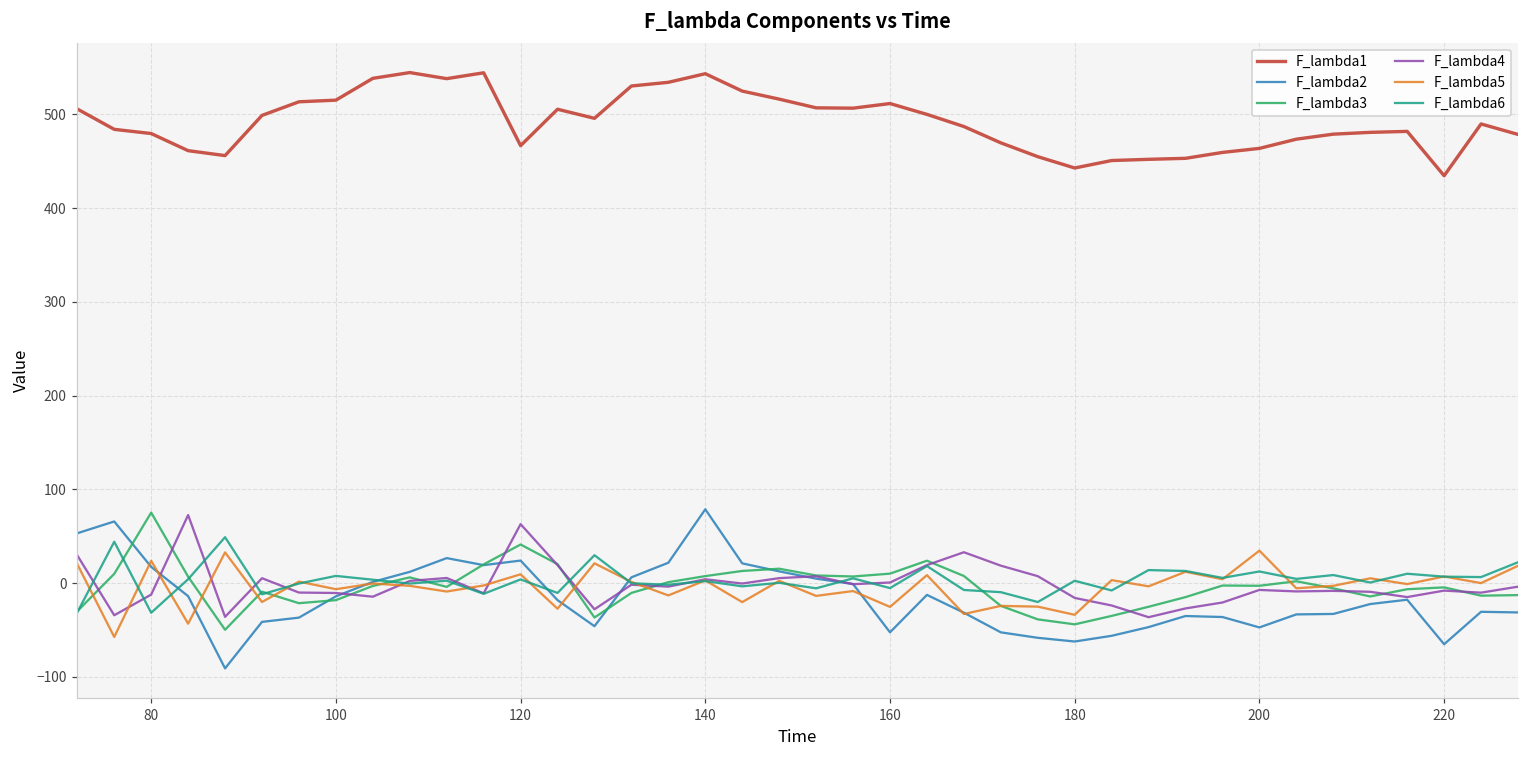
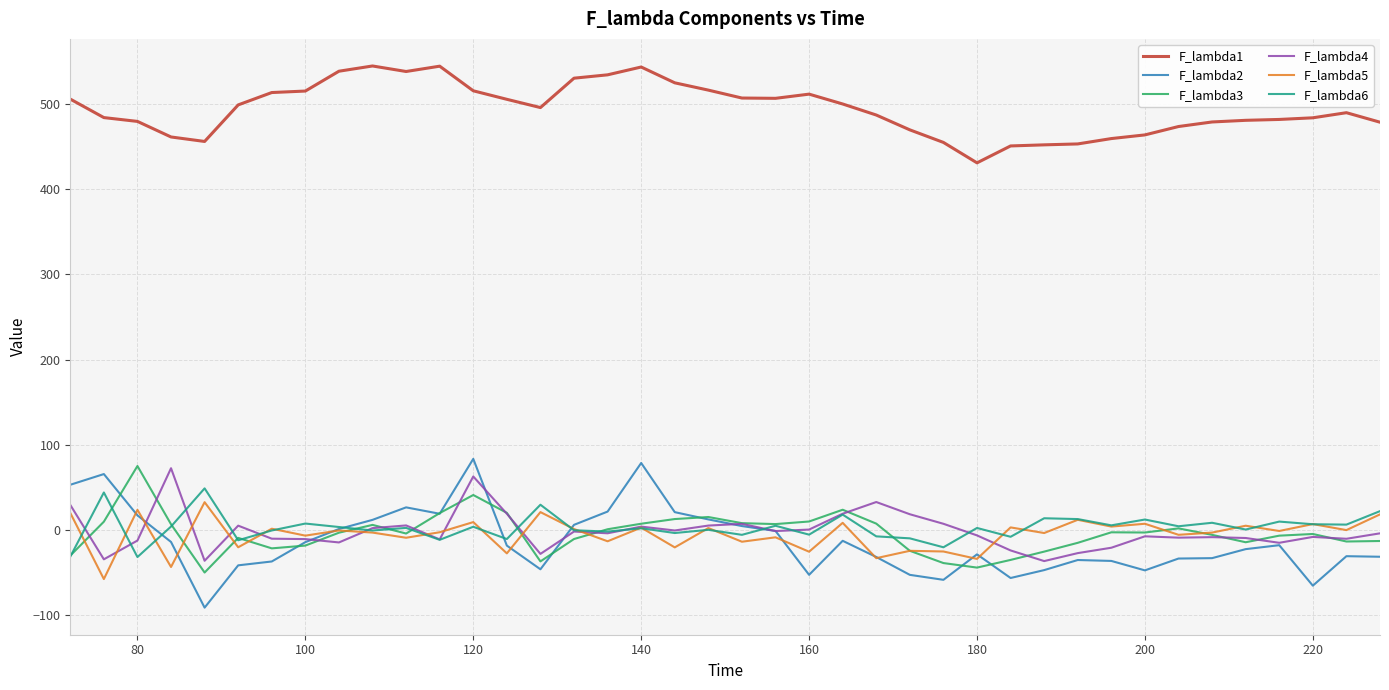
F_lambda1, 120: 470 -> 520
F_lambda2, 120: 20 -> 80
F_lambda1, 180: 440 -> 430
F_lambda2, 180: -60 -> -30
F_lambda4, 180: -20 -> -10
F_lambda5, 200: 30 -> 10
F_lambda1, 220: 430 -> 480
